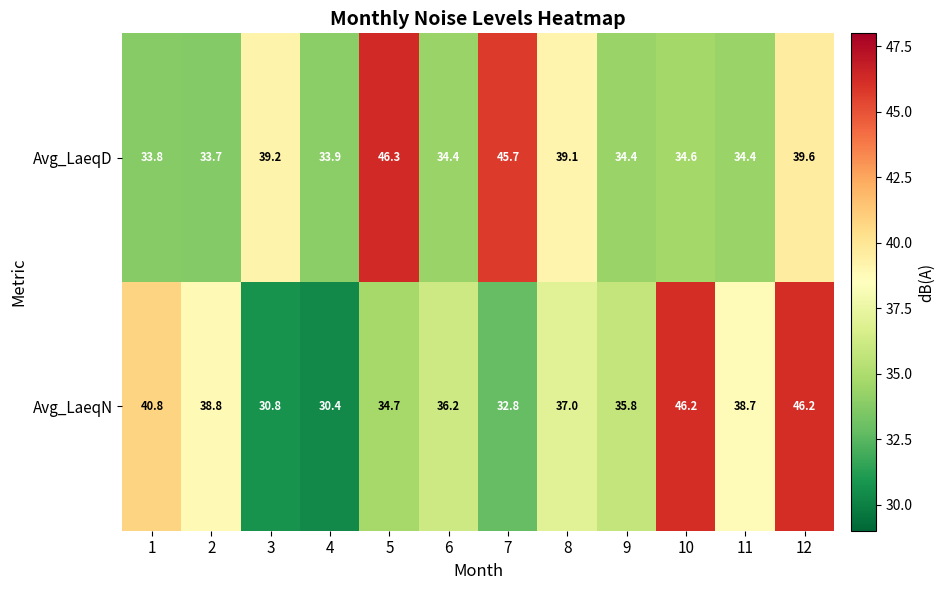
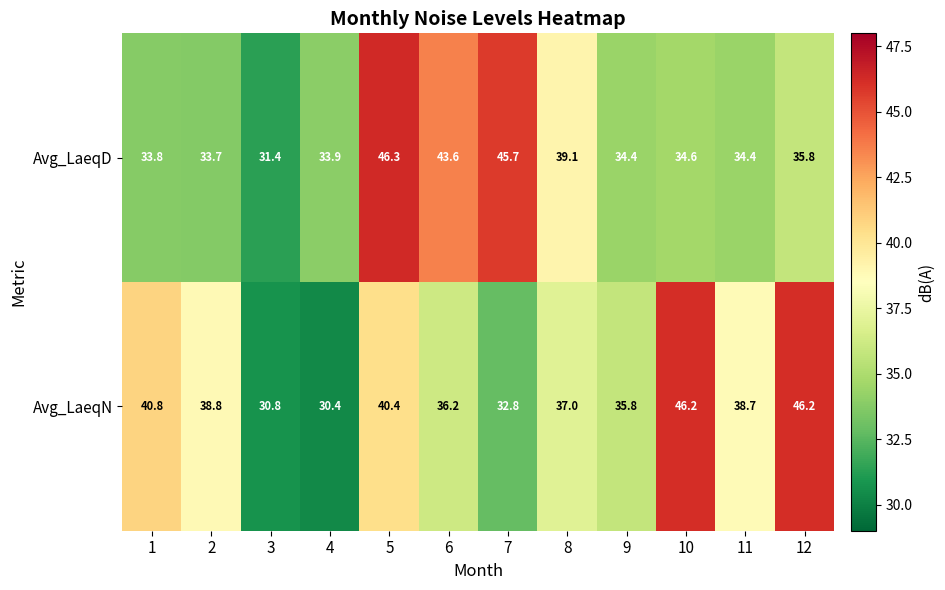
Avg_LaeqD, 3: 39.2 -> 31.4
Avg_LaeqD, 6: 34.4 -> 43.6
Avg_LaeqD, 12: 39.6 -> 35.8
Avg_LaeqN, 5: 34.7 -> 40.4
